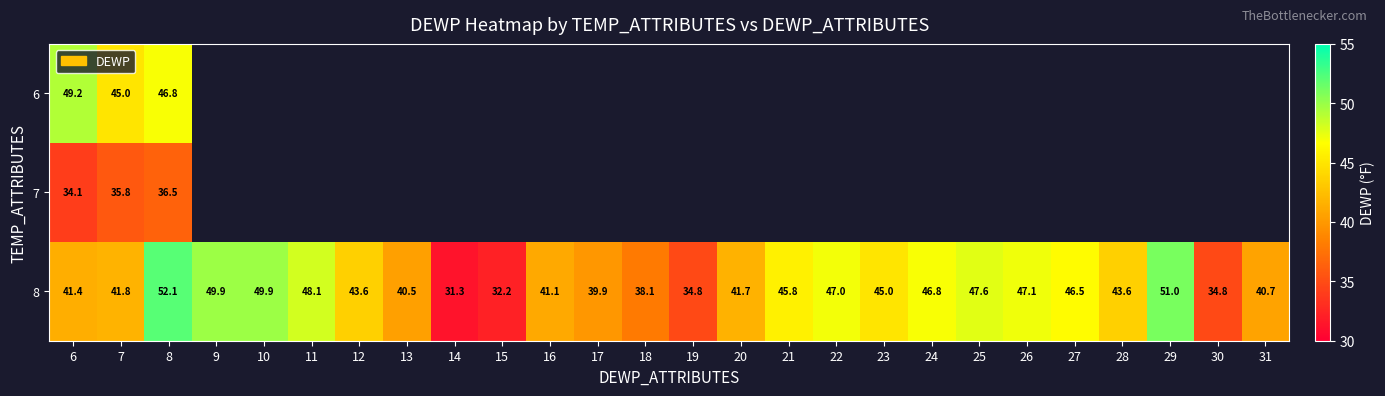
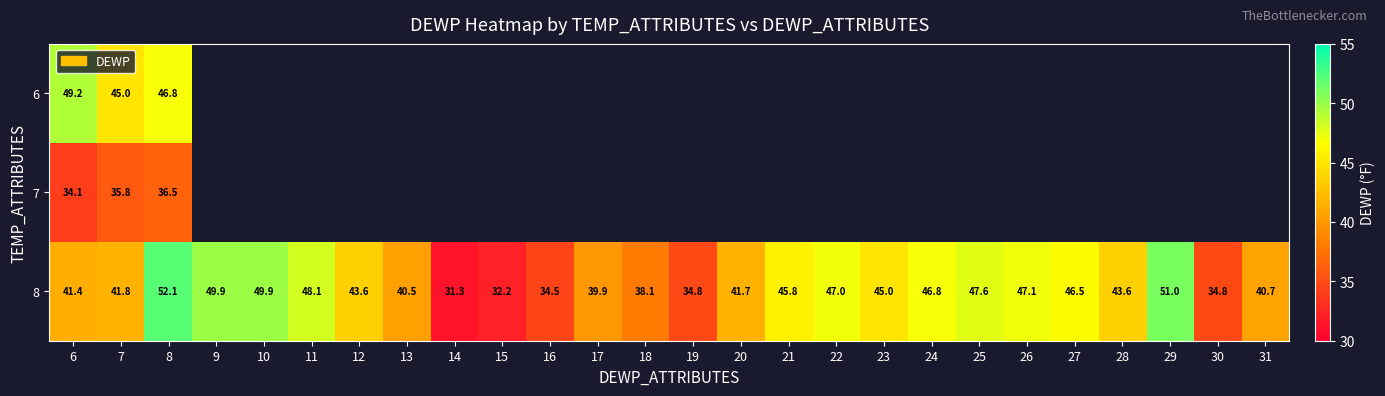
8, 16: 41.1 -> 34.5
